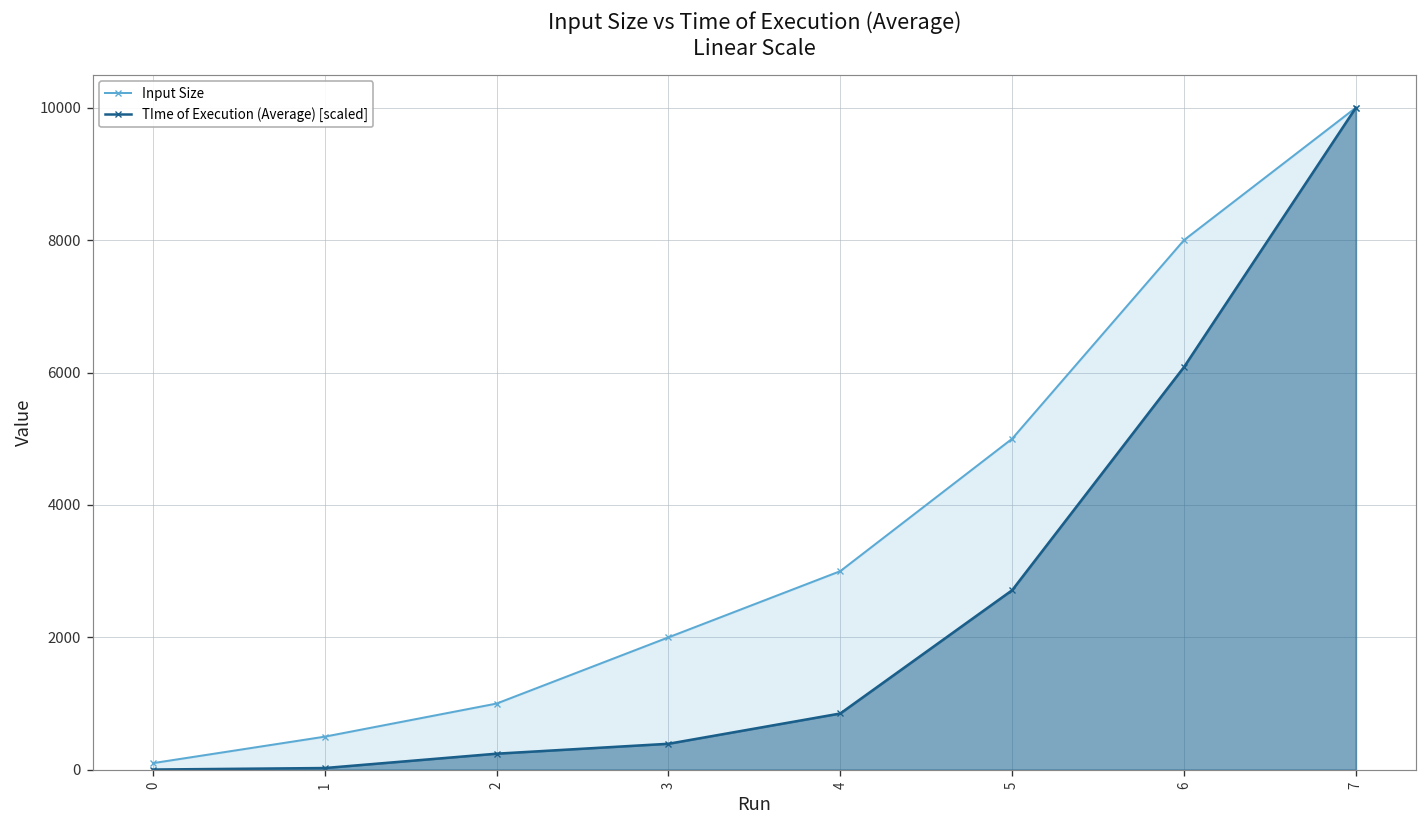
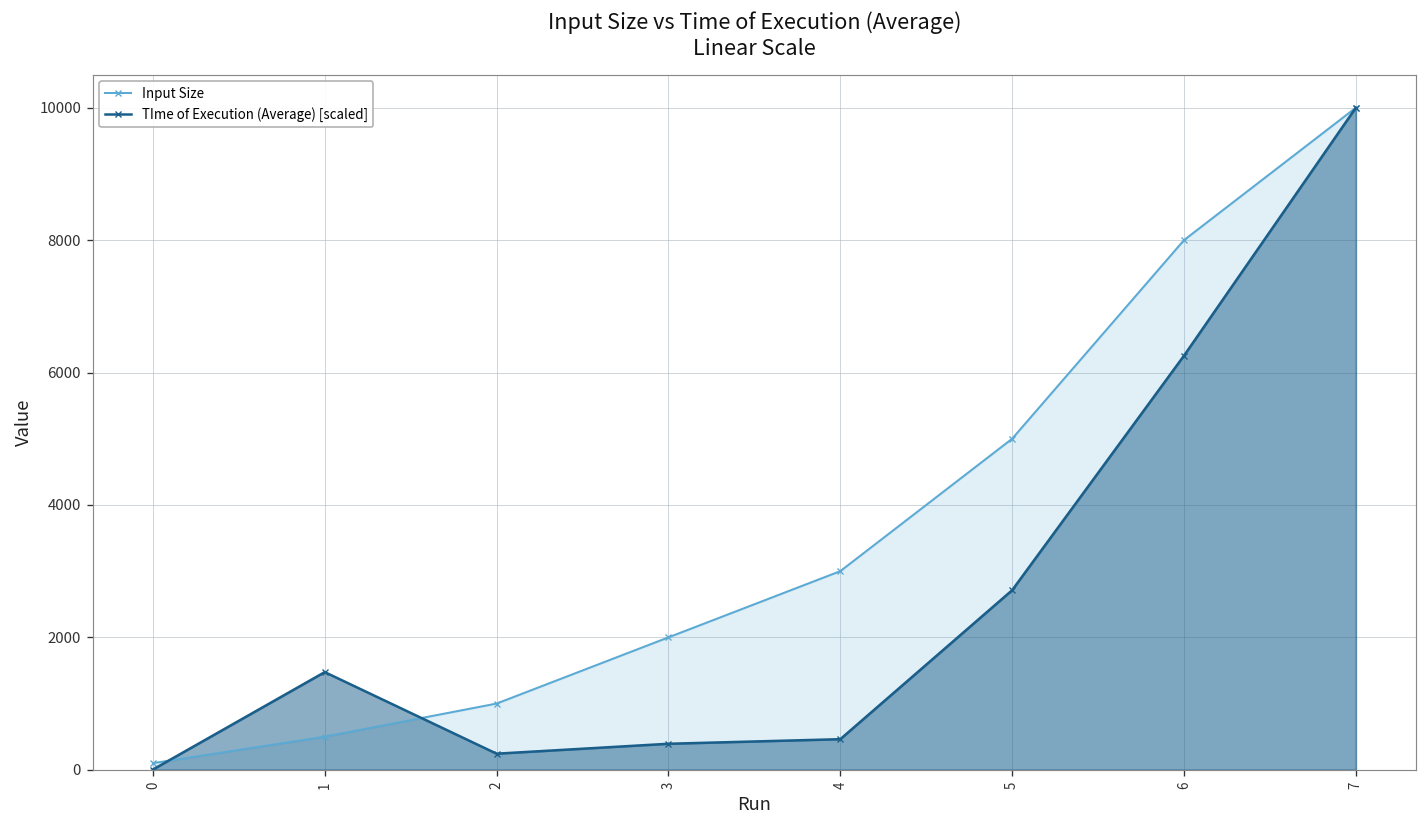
TIme of Execution (Average) [scaled], 1: 0 -> 1500
TIme of Execution (Average) [scaled], 4: 900 -> 500
TIme of Execution (Average) [scaled], 6: 6100 -> 6300
